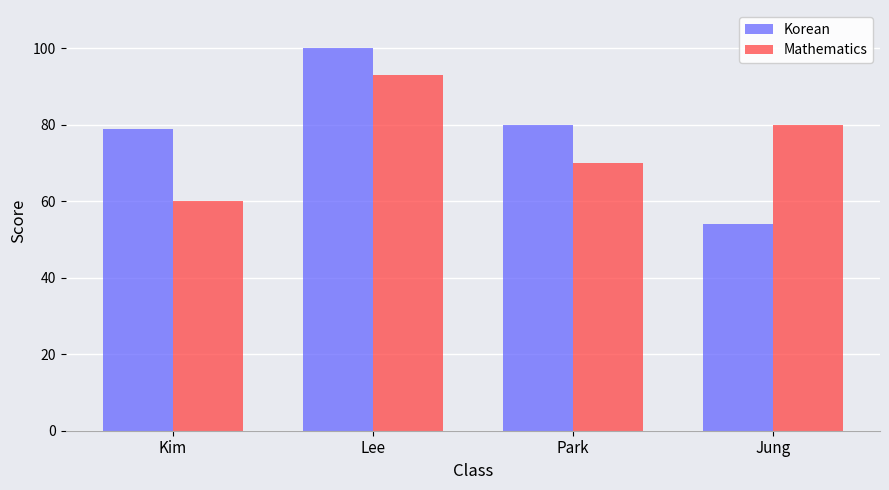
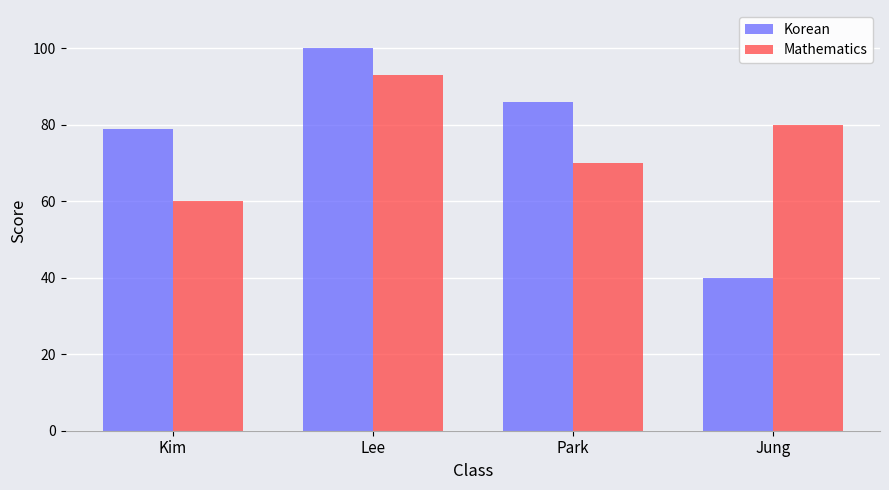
Korean, Park: 80 -> 86
Korean, Jung: 54 -> 40
